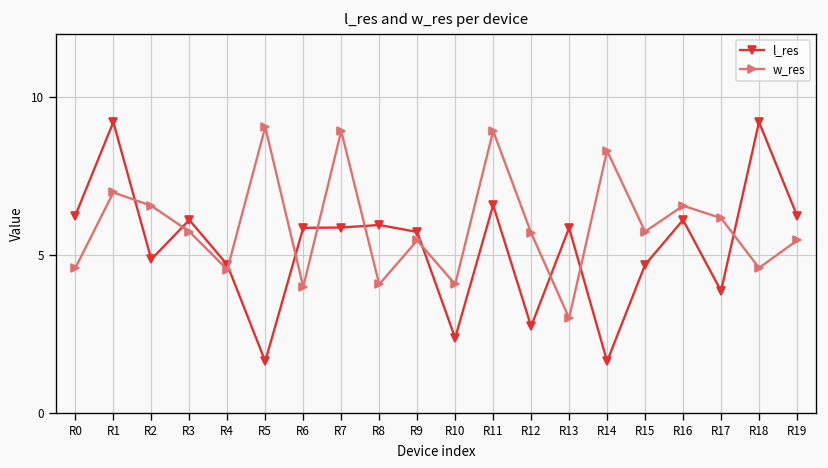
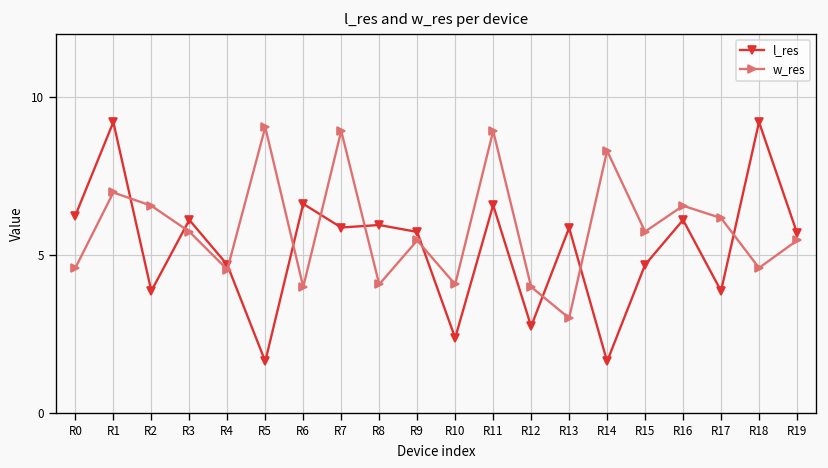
l_res, R2: 4.9 -> 3.9
l_res, R6: 5.9 -> 6.6
w_res, R12: 5.7 -> 4.0
l_res, R19: 6.3 -> 5.7
